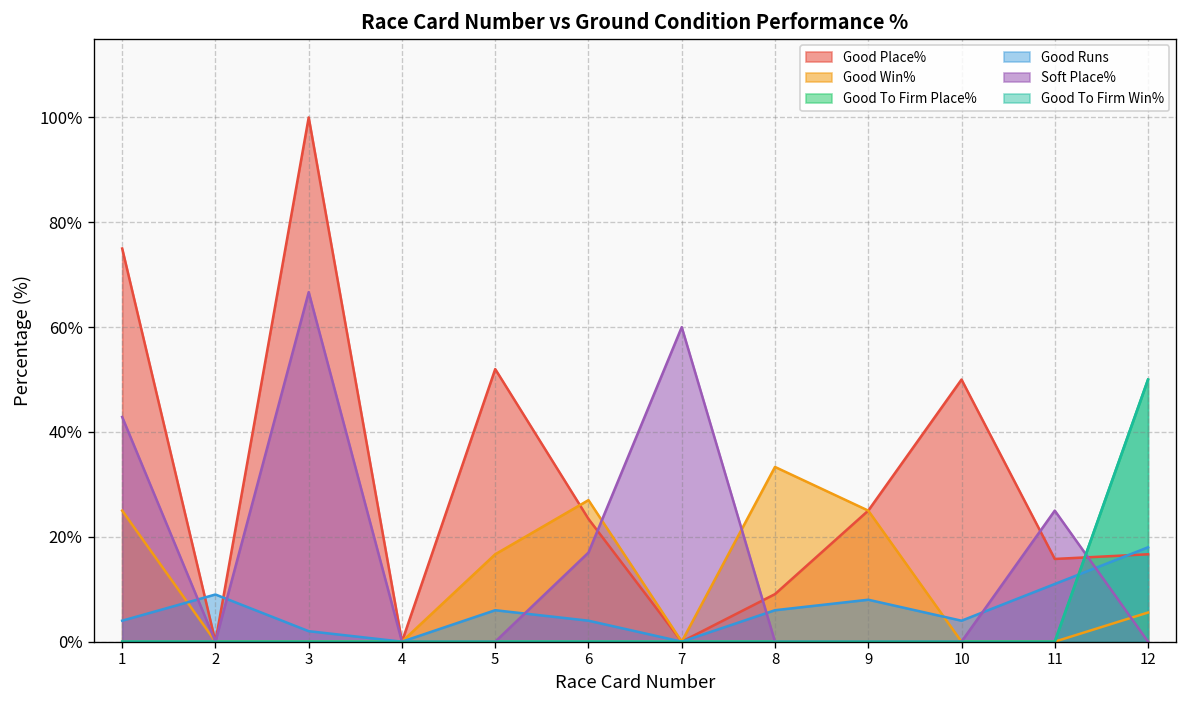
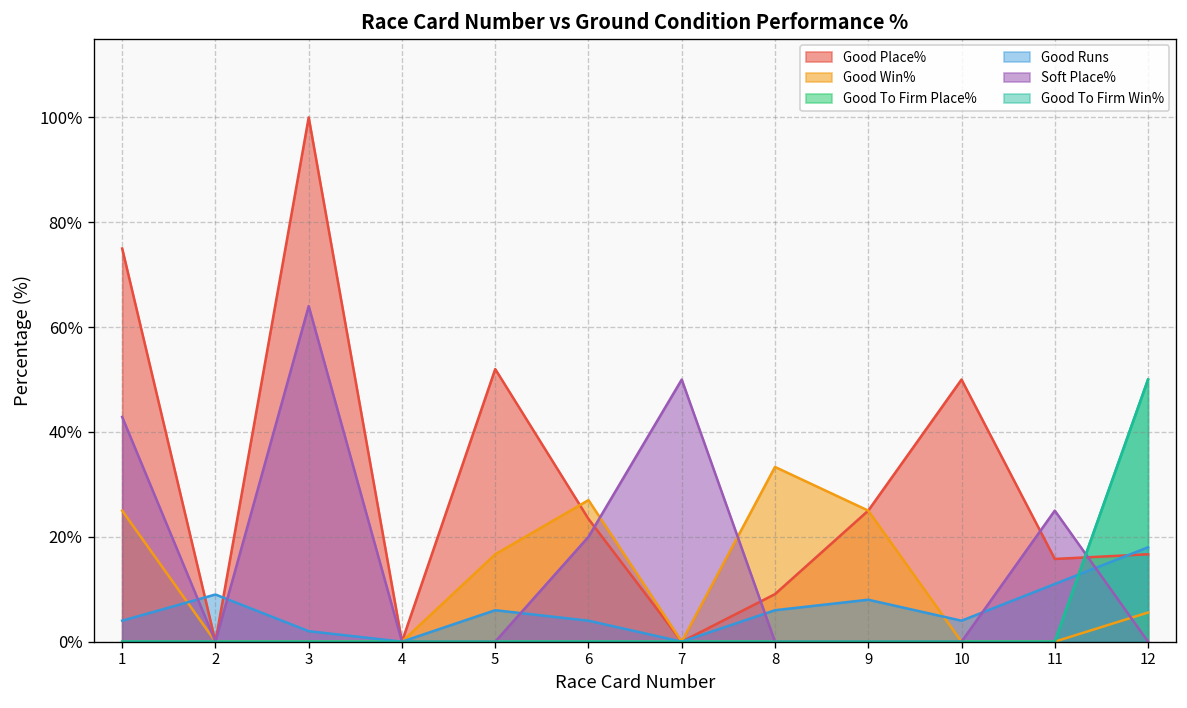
Soft Place%, 3: 67% -> 64%
Soft Place%, 6: 17% -> 20%
Soft Place%, 7: 60% -> 50%
